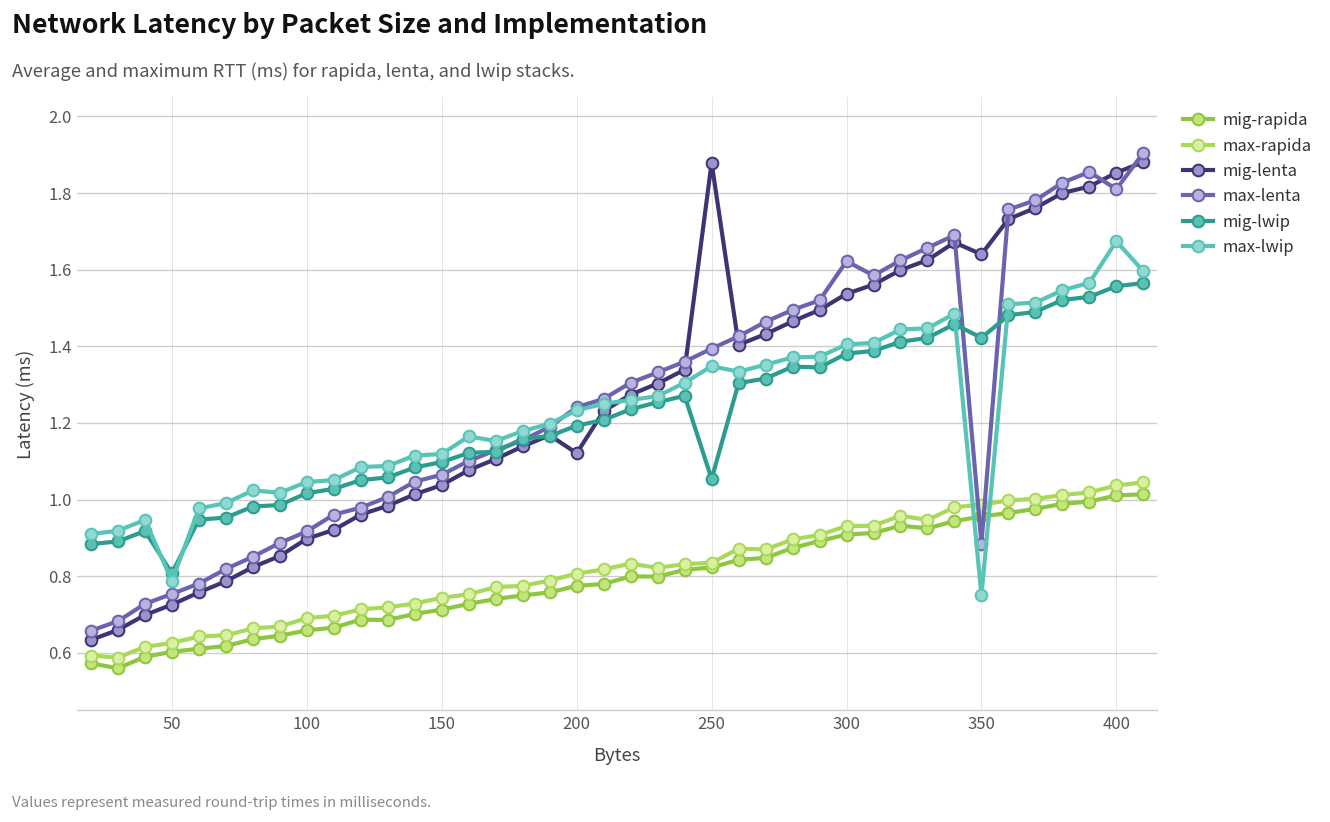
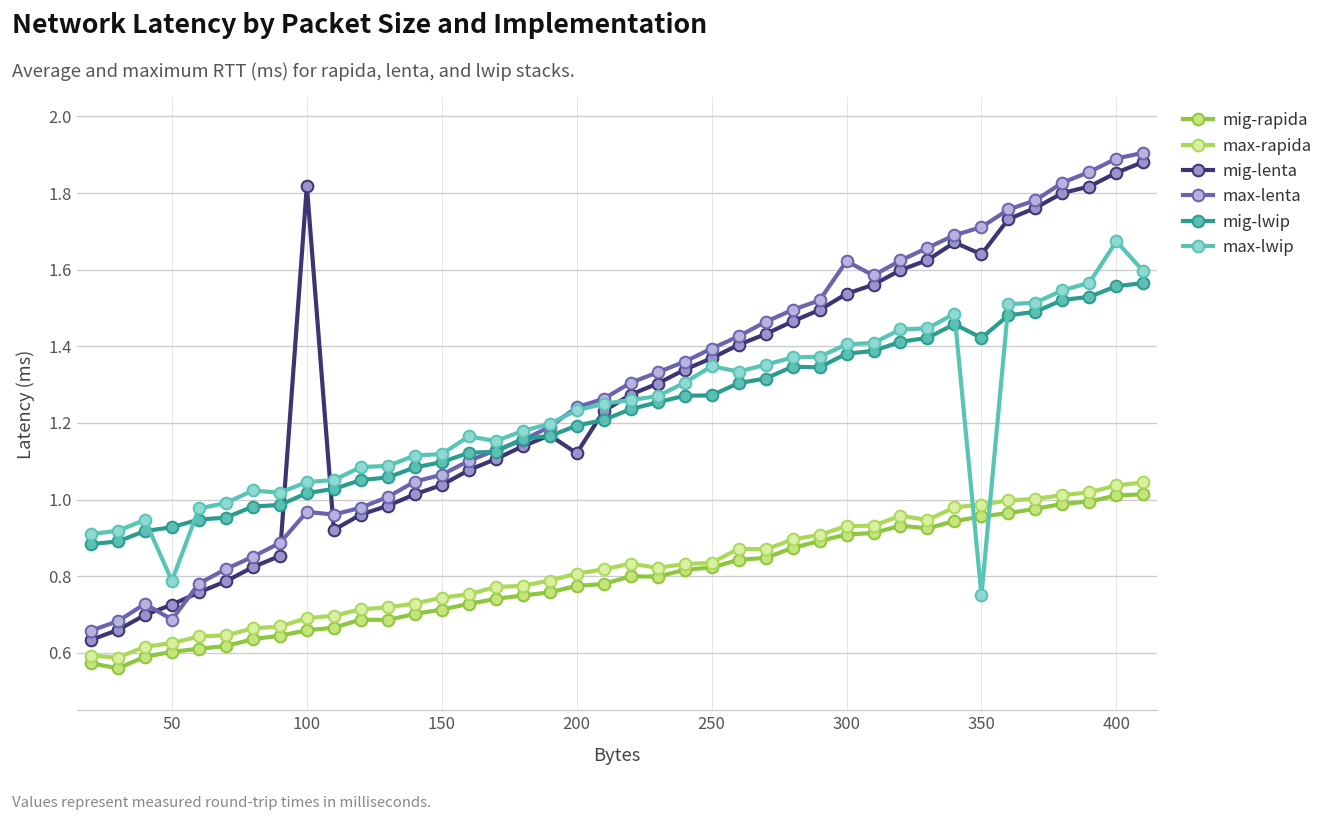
max-lenta, 50: 0.75 -> 0.69
mig-lwip, 50: 0.81 -> 0.93
mig-lenta, 100: 0.90 -> 1.82
max-lenta, 100: 0.92 -> 0.97
mig-lenta, 250: 1.88 -> 1.37
mig-lwip, 250: 1.05 -> 1.27
max-lenta, 350: 0.89 -> 1.71
max-lenta, 400: 1.81 -> 1.89
